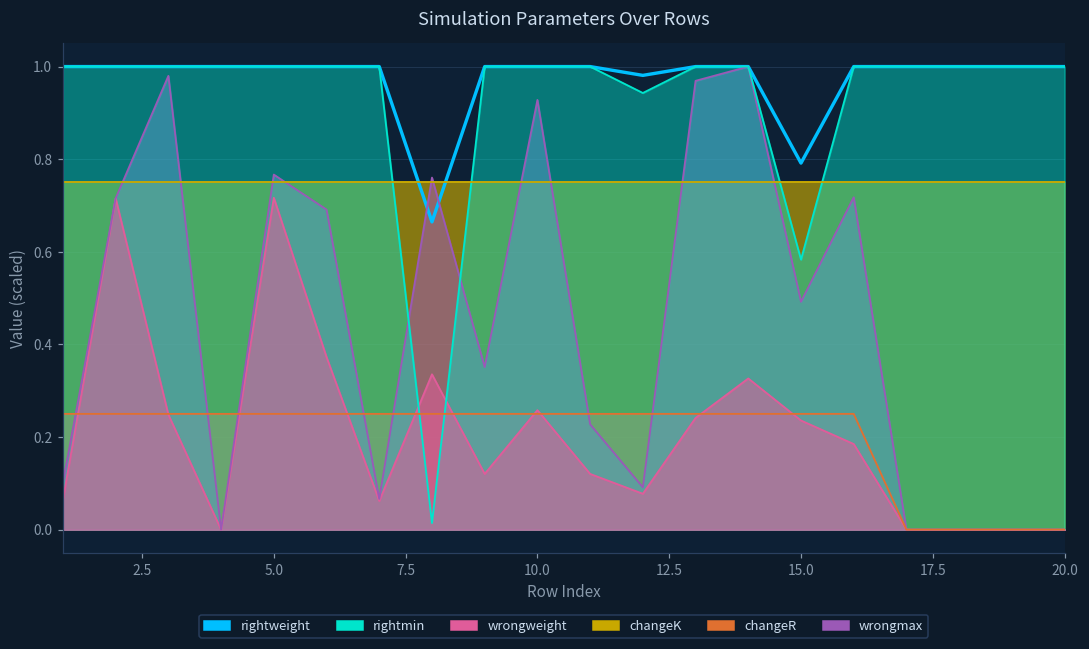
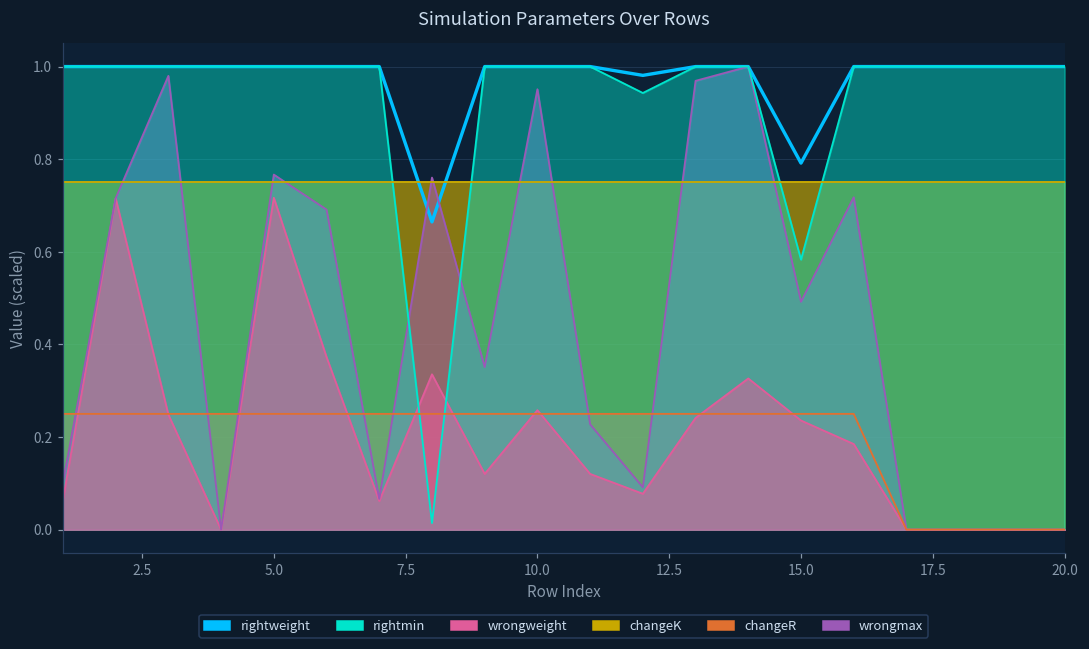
wrongmax, 10.0: 0.93 -> 0.95
